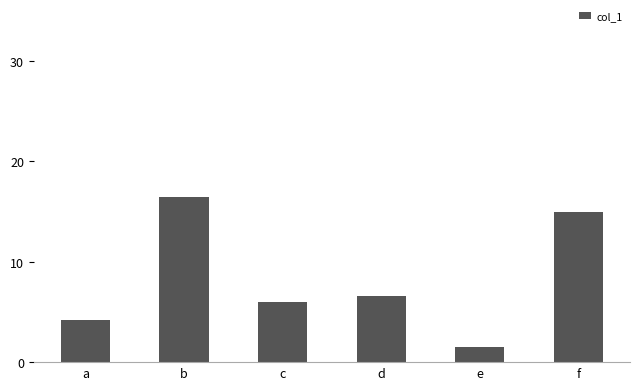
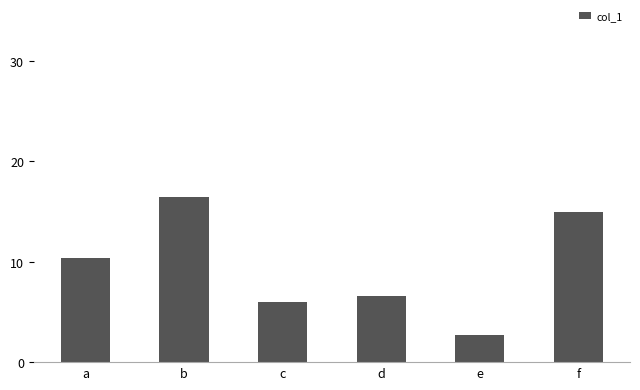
a: 4.2 -> 10.4
e: 1.5 -> 2.7
